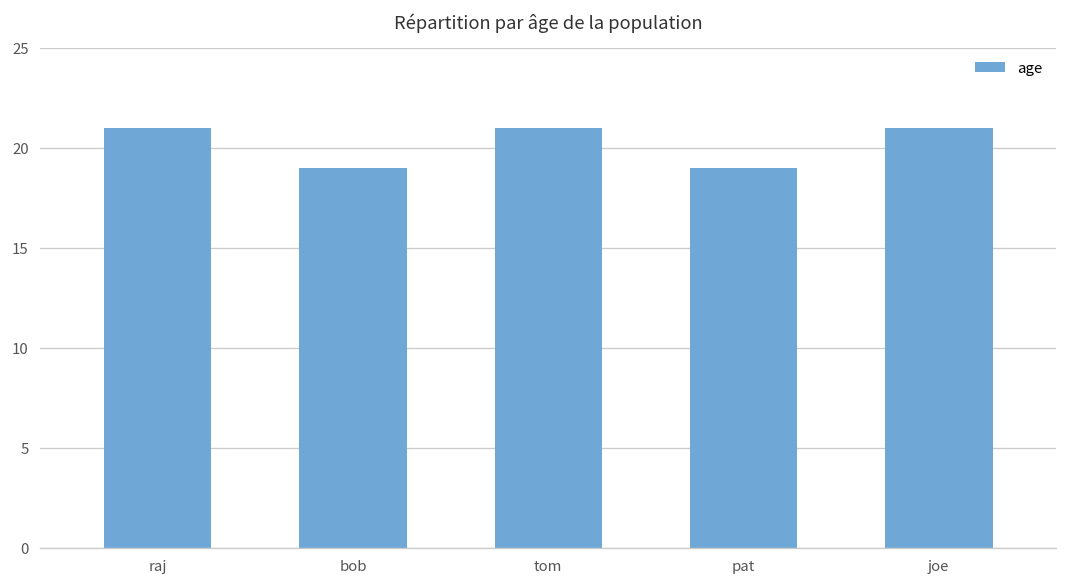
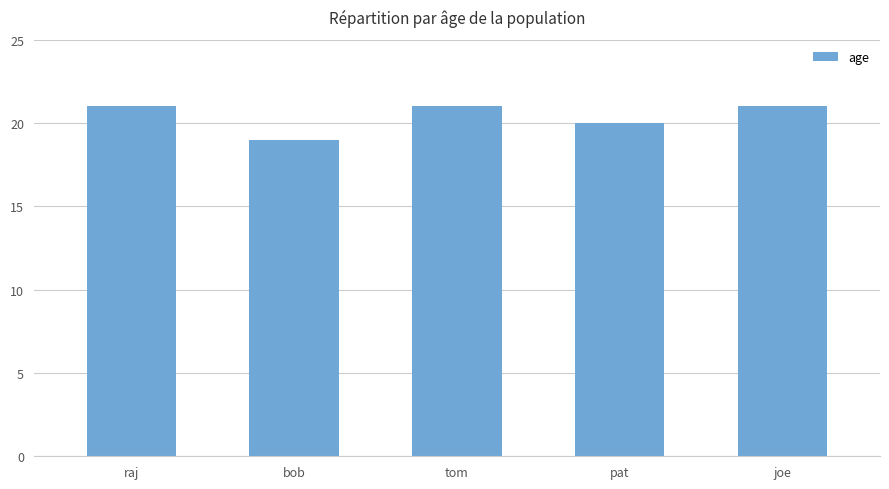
pat: 19 -> 20
